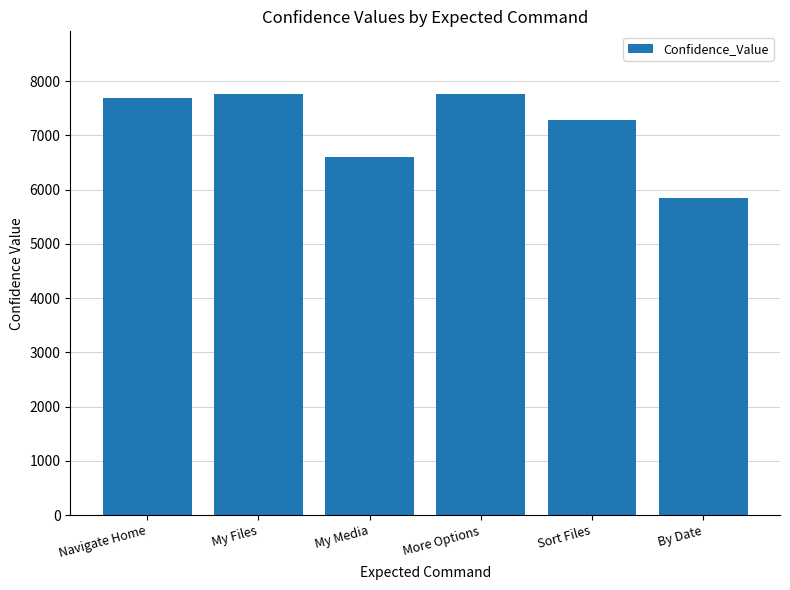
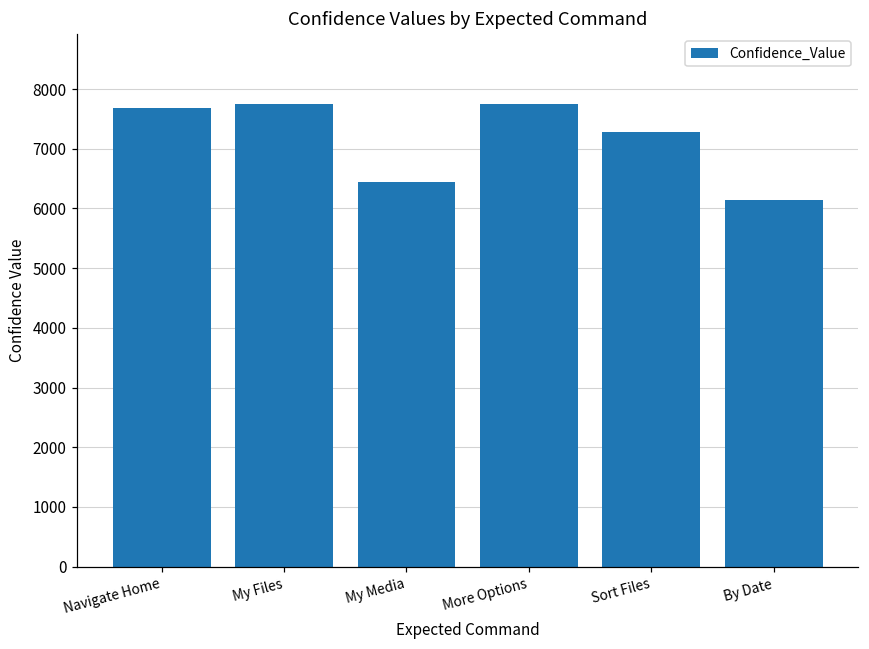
My Media: 6600 -> 6400
By Date: 5800 -> 6100
